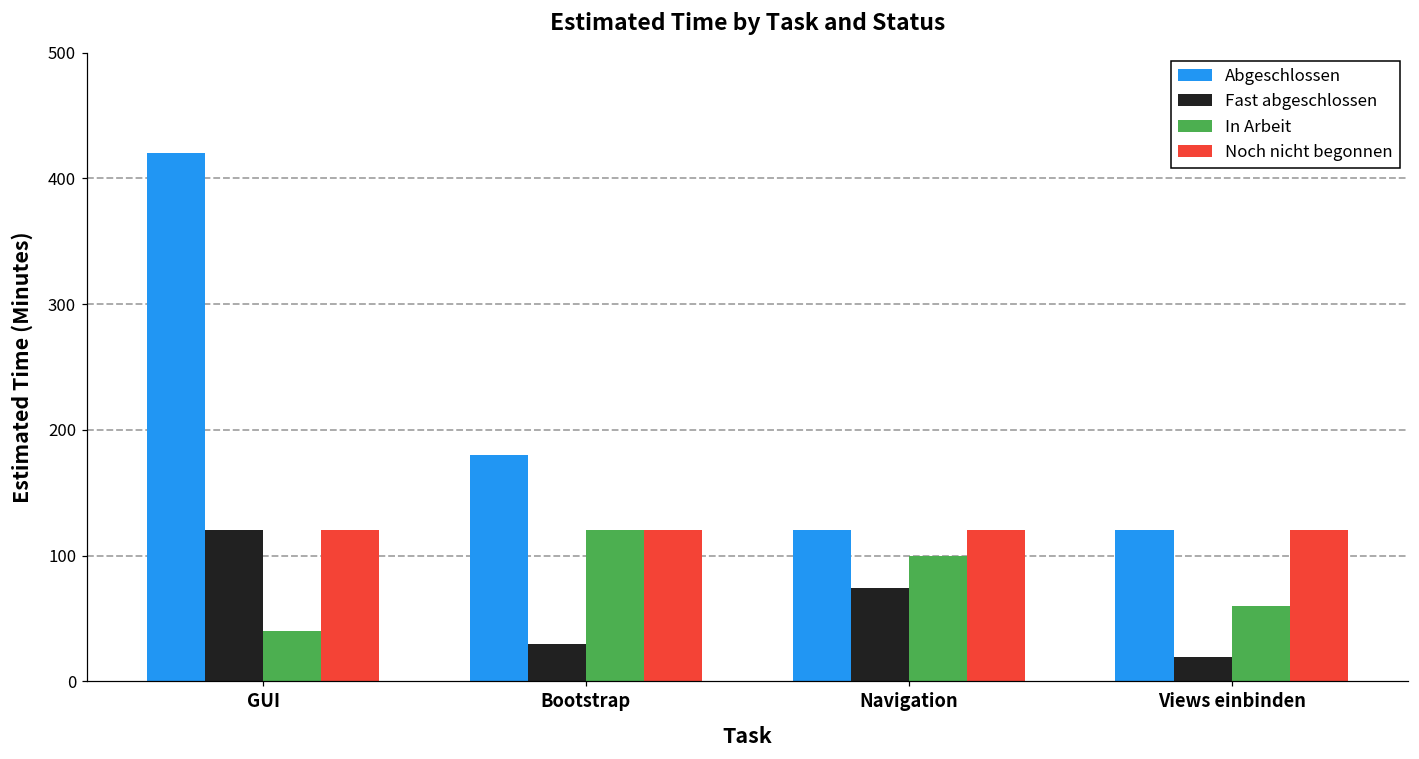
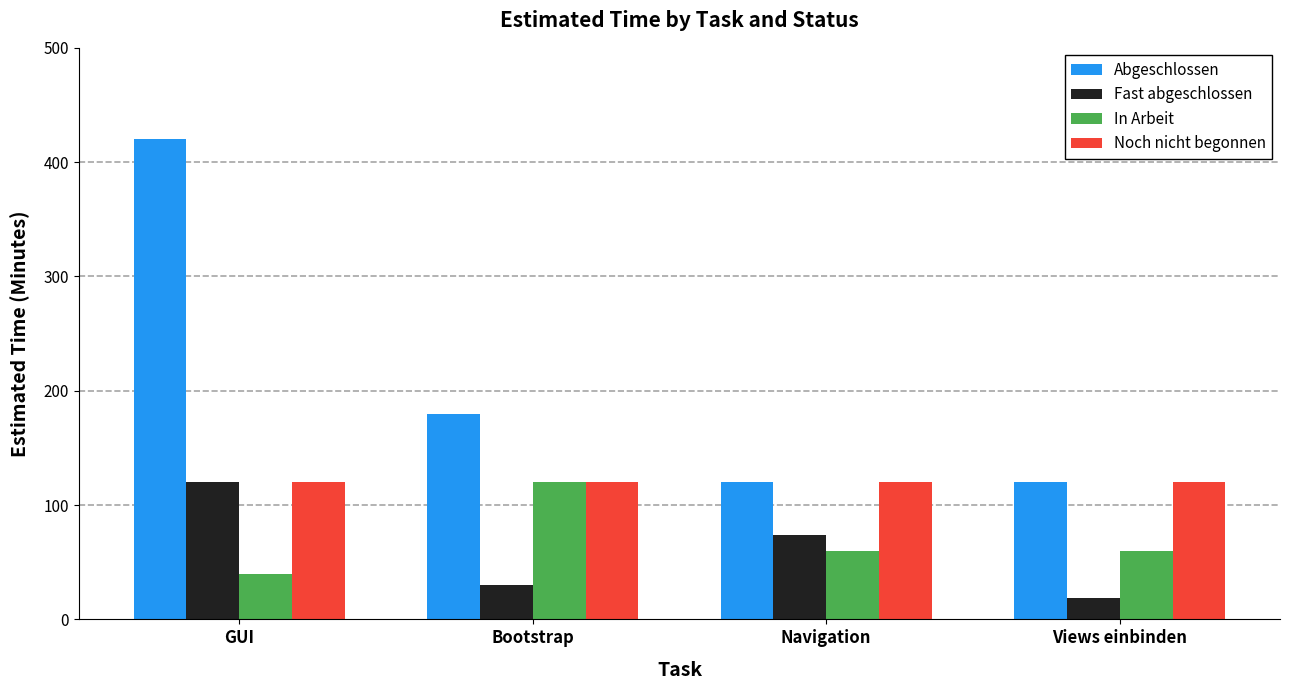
In Arbeit, Navigation: 100 -> 60
